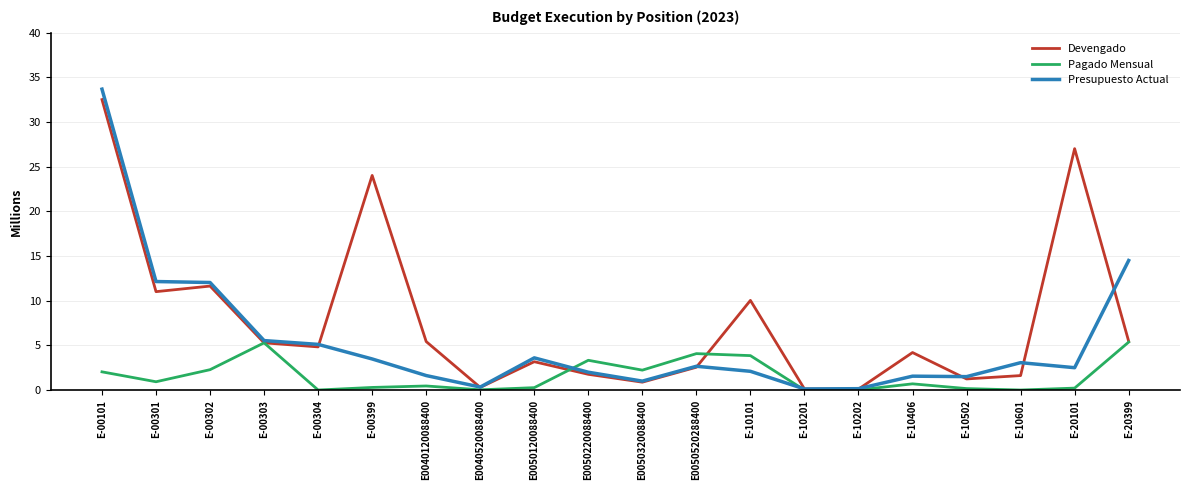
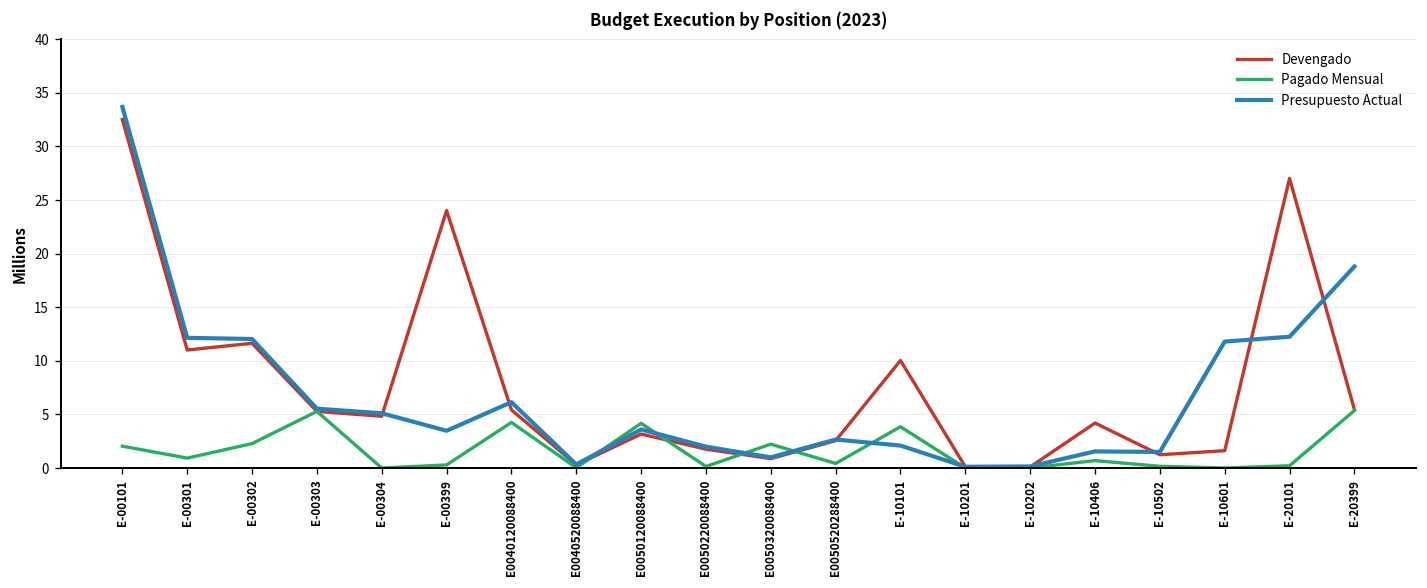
Pagado Mensual, E0040120088400: 0 -> 4
Presupuesto Actual, E0040120088400: 2 -> 6
Pagado Mensual, E0050120088400: 0 -> 4
Pagado Mensual, E0050220088400: 3 -> 0
Pagado Mensual, E0050520288400: 4 -> 0
Presupuesto Actual, E-10601: 3 -> 12
Presupuesto Actual, E-20101: 3 -> 12
Presupuesto Actual, E-20399: 14 -> 19
